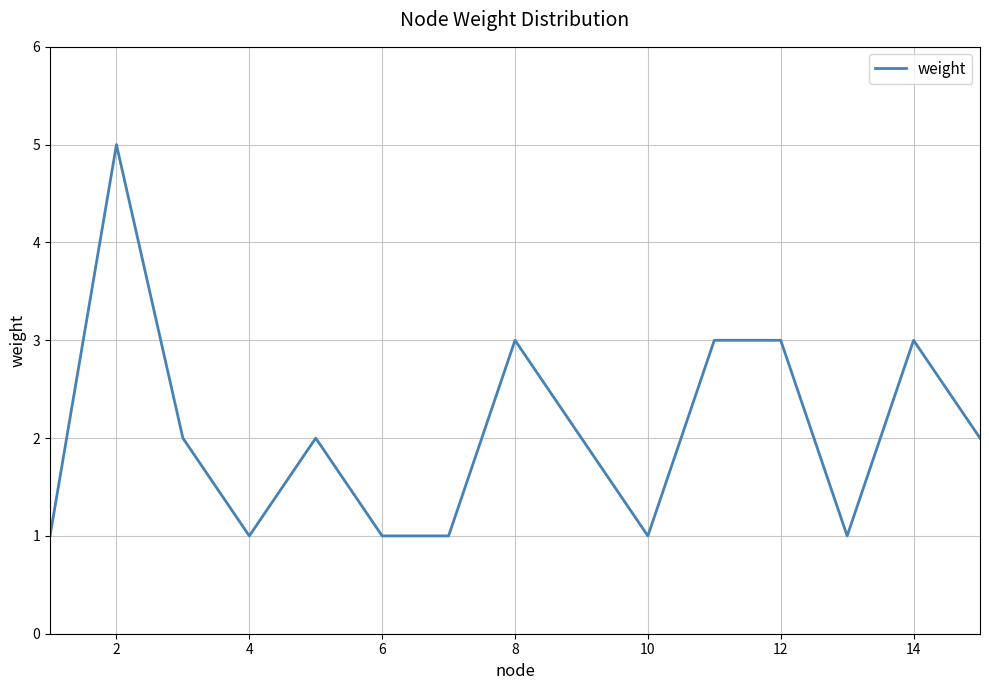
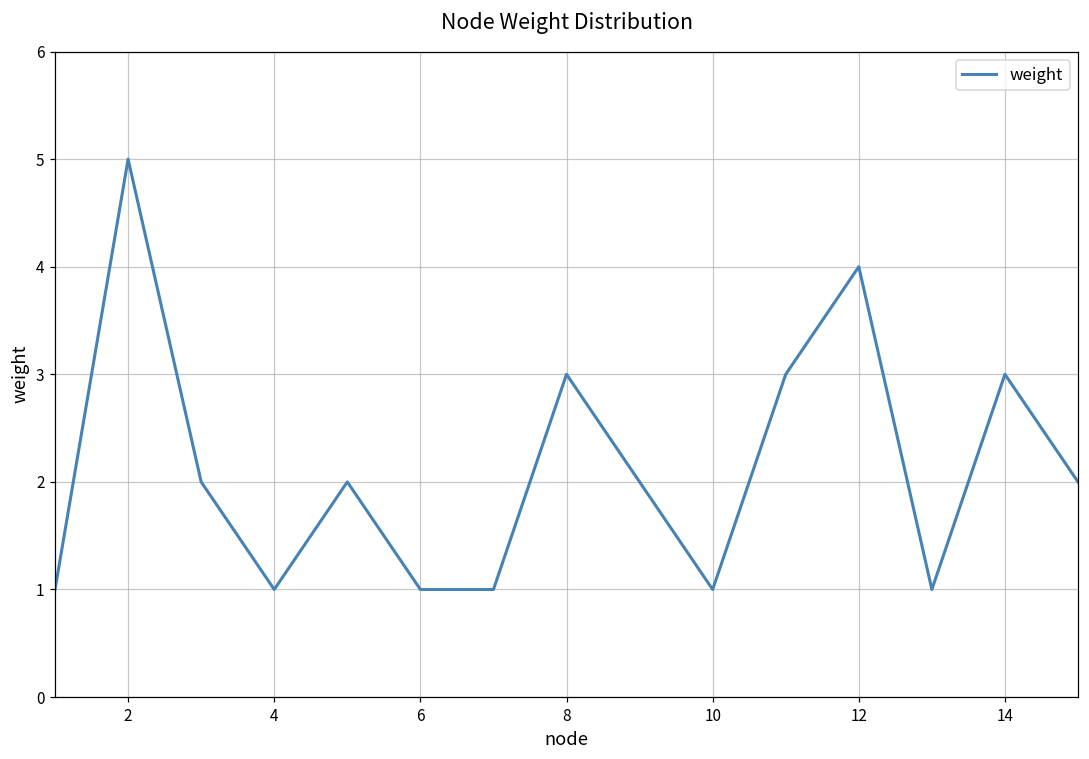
12: 3 -> 4
